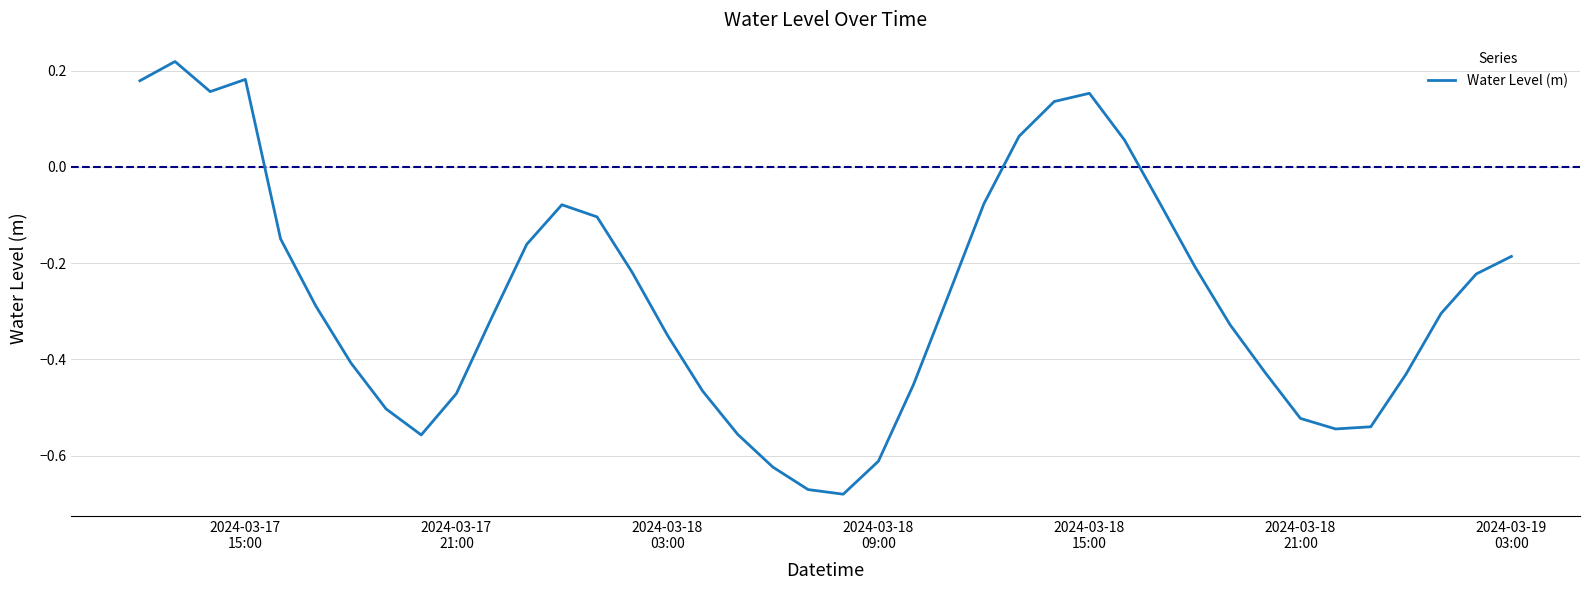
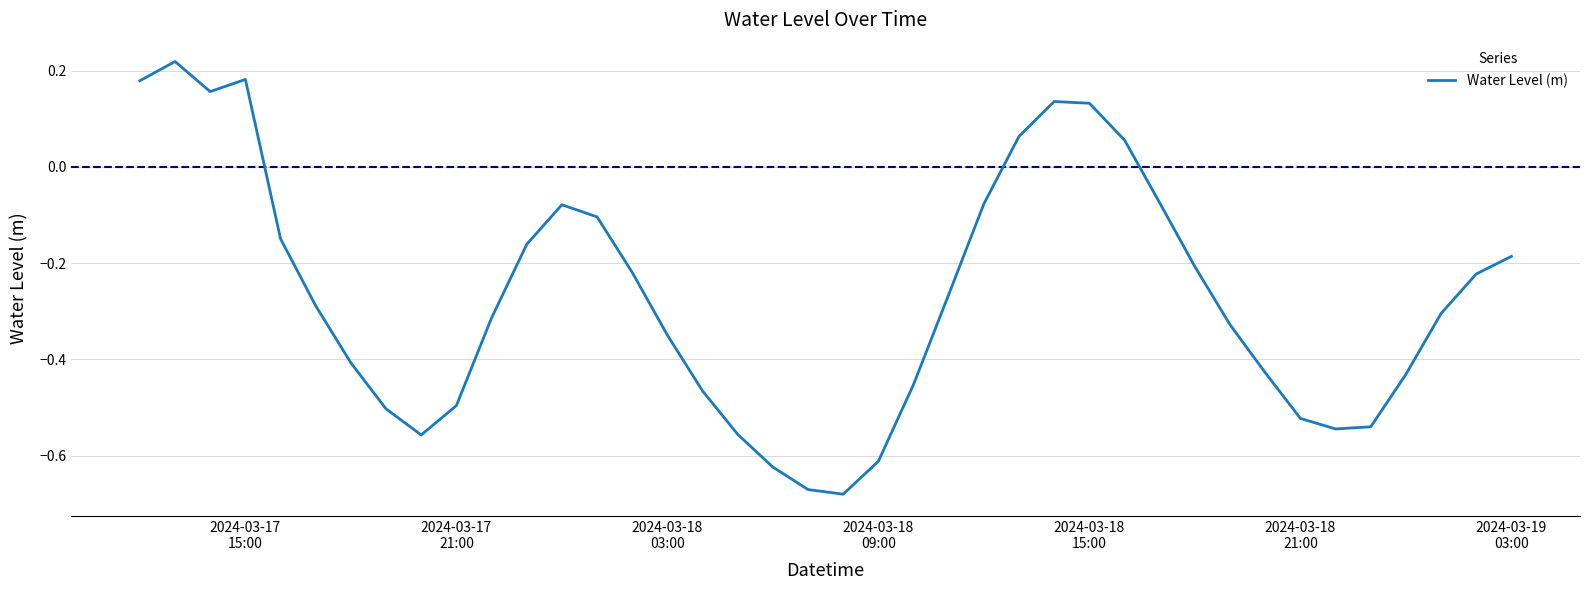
2024-03-17 21:00: -0.47 -> -0.50
2024-03-18 15:00: 0.15 -> 0.13
